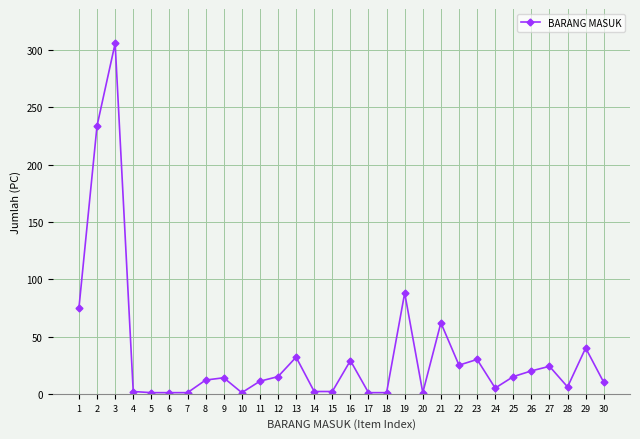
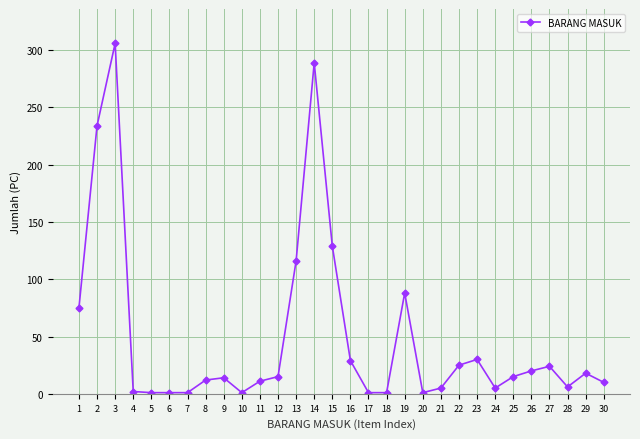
13: 32 -> 116
14: 2 -> 289
15: 2 -> 129
21: 62 -> 5
29: 40 -> 18
